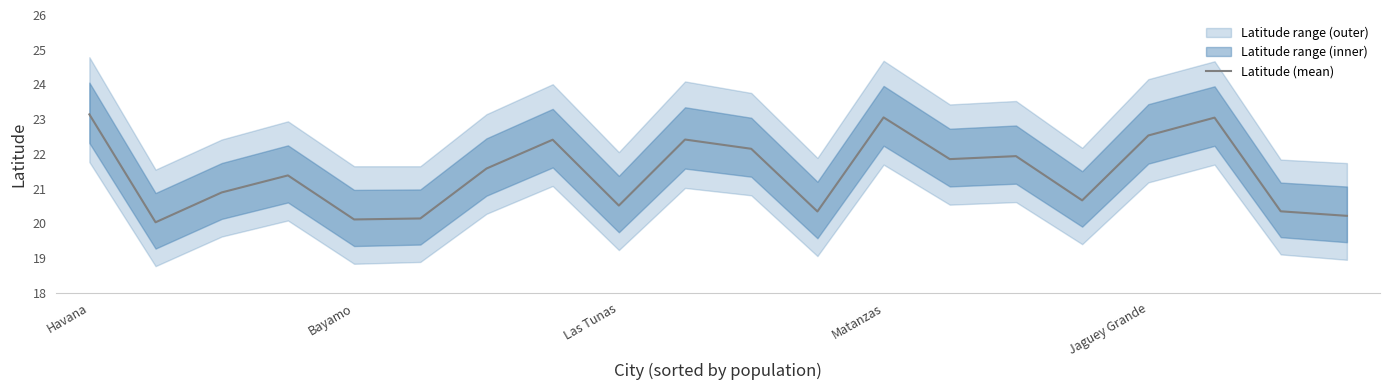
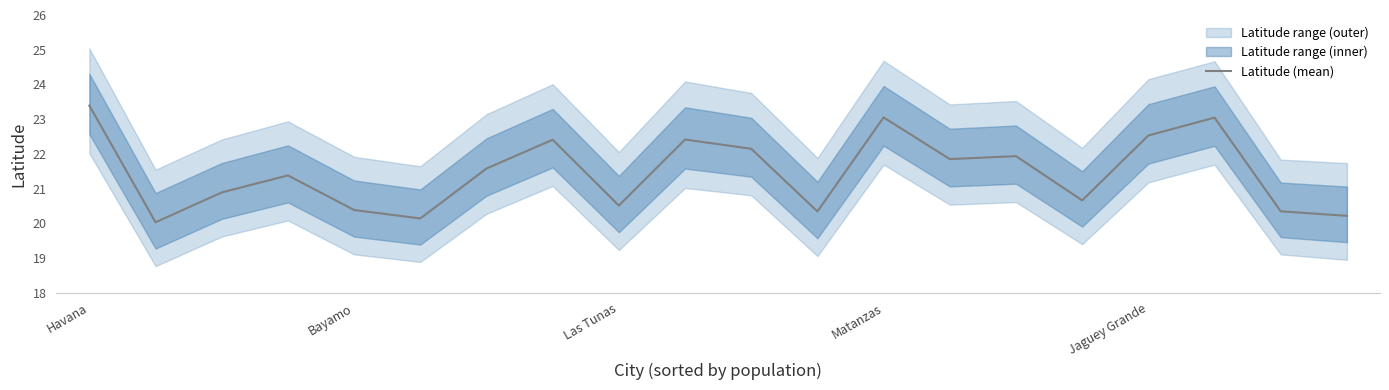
Latitude (mean), Havana: 23.1 -> 23.4
Latitude (mean), Bayamo: 20.1 -> 20.4
